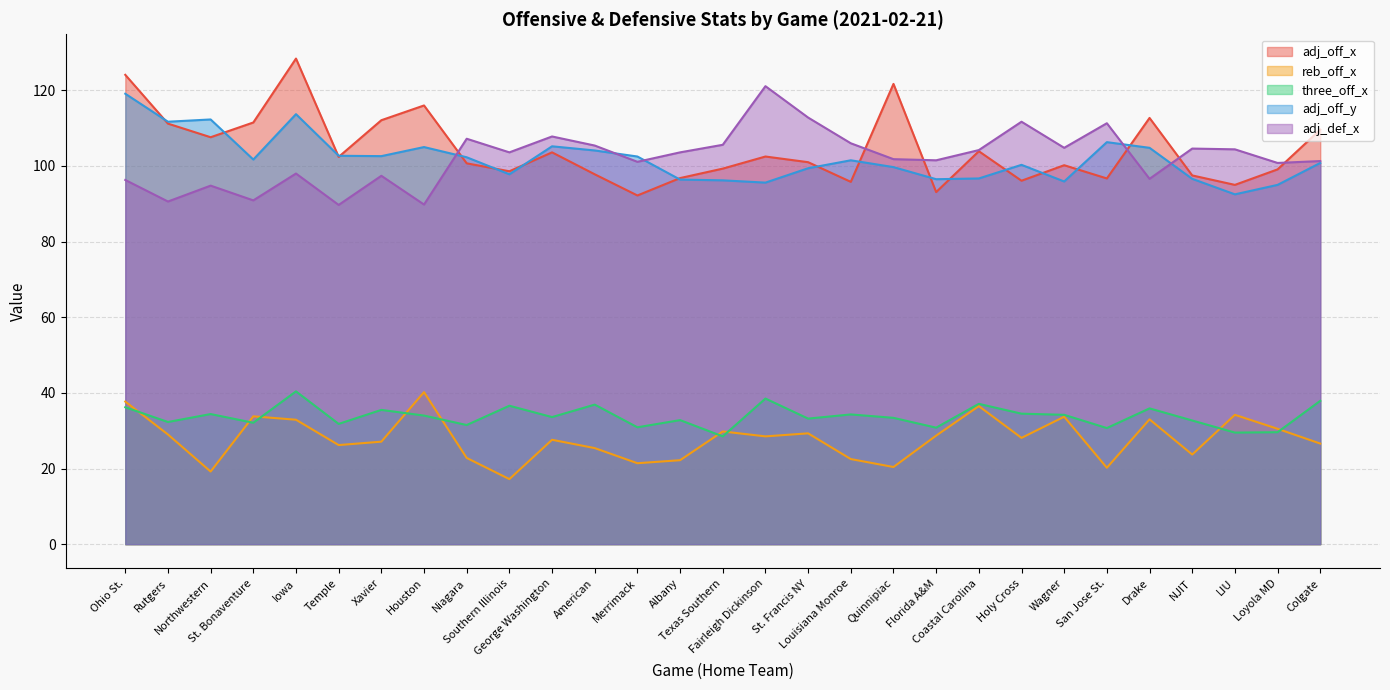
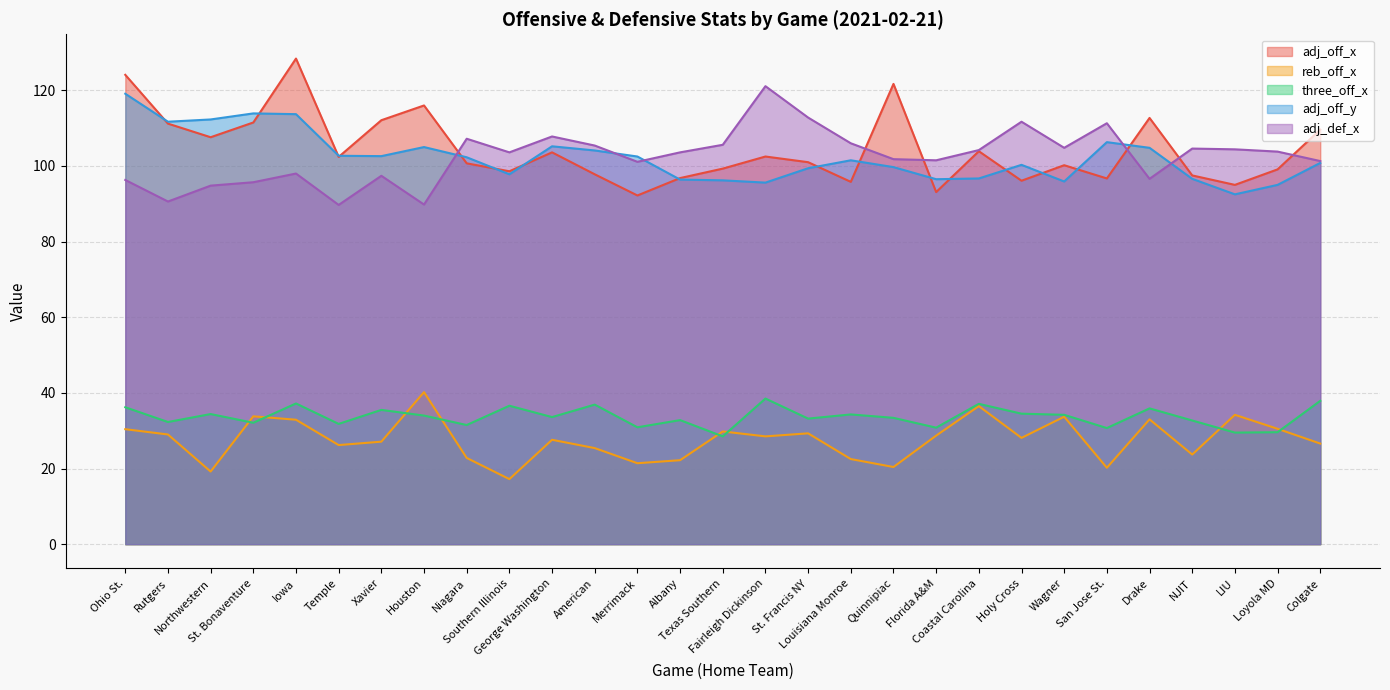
reb_off_x, Ohio St.: 38 -> 30
adj_off_y, St. Bonaventure: 102 -> 114
adj_def_x, St. Bonaventure: 91 -> 96
three_off_x, Iowa: 40 -> 37
adj_def_x, Loyola MD: 101 -> 104
